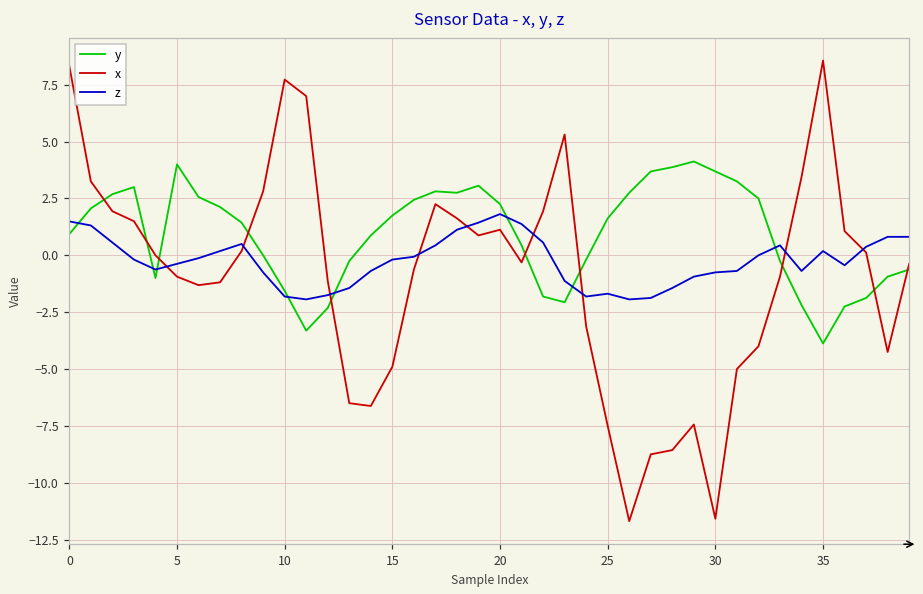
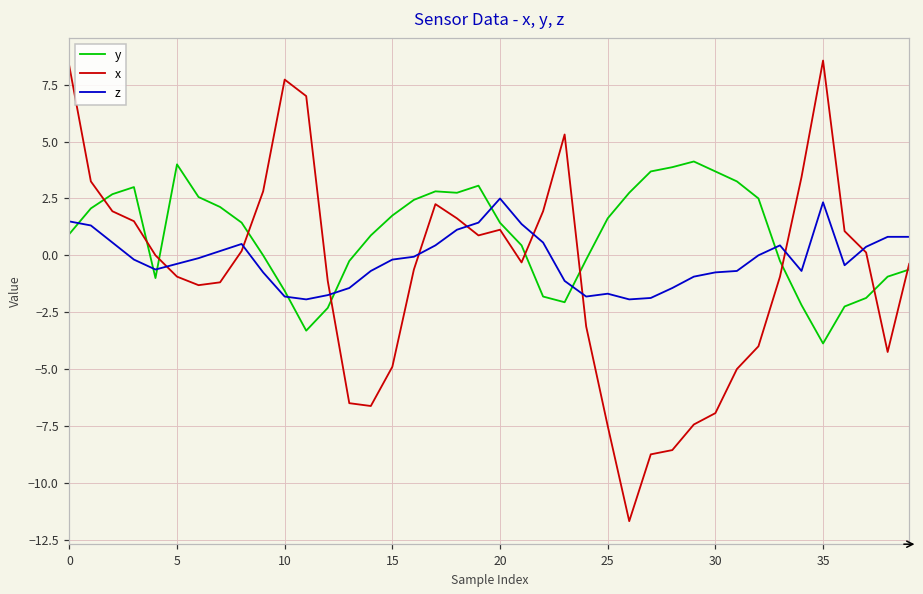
y, 20: 2.3 -> 1.4
z, 20: 1.8 -> 2.5
x, 30: -11.6 -> -6.9
z, 35: 0.2 -> 2.3
